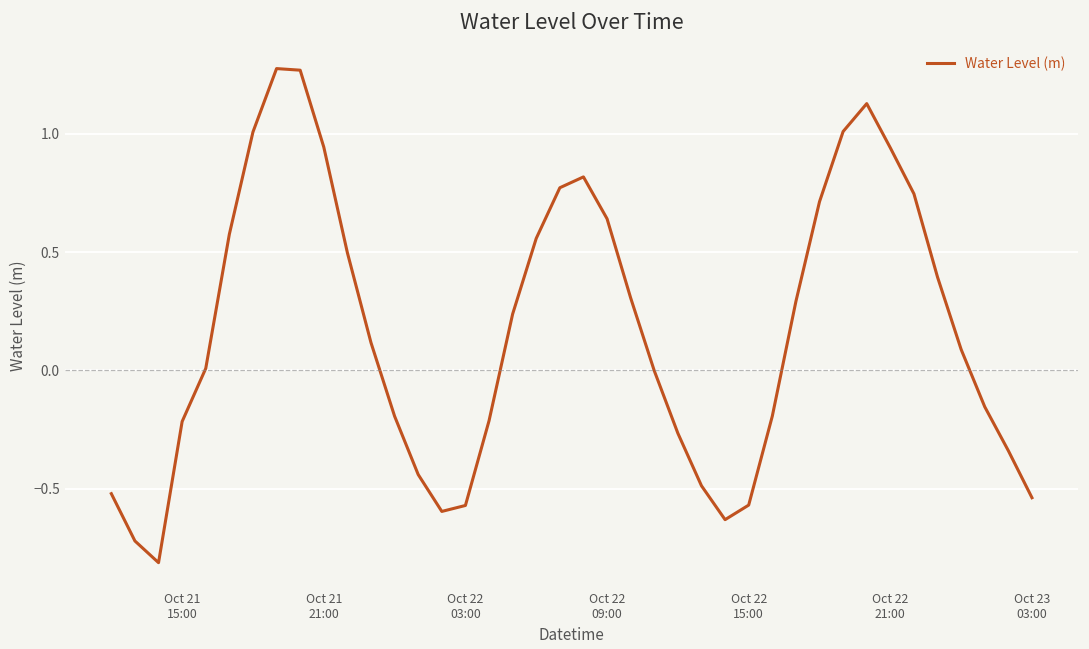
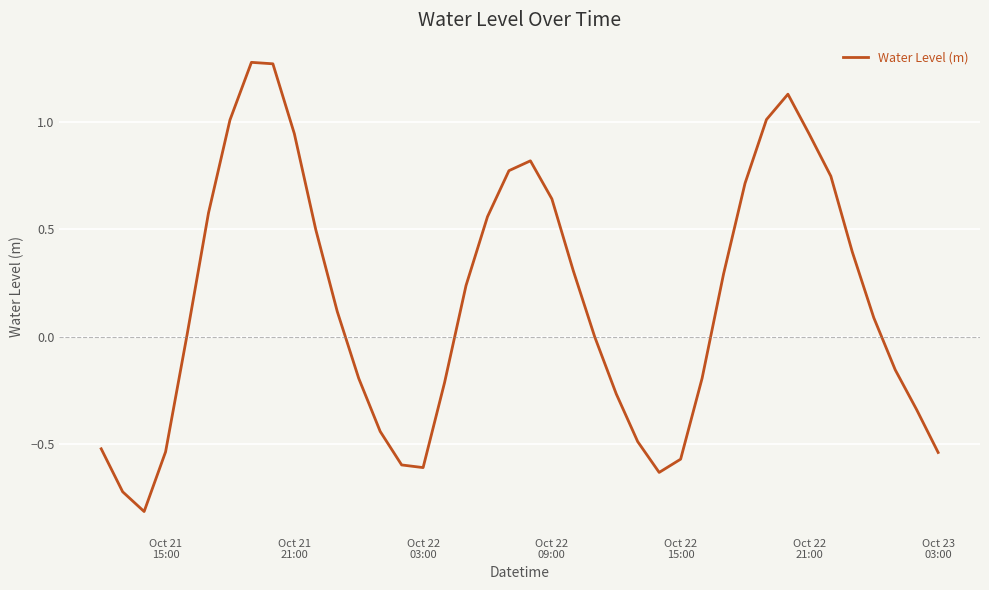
Oct 21 15:00: -0.22 -> -0.54
Oct 22 03:00: -0.57 -> -0.61
